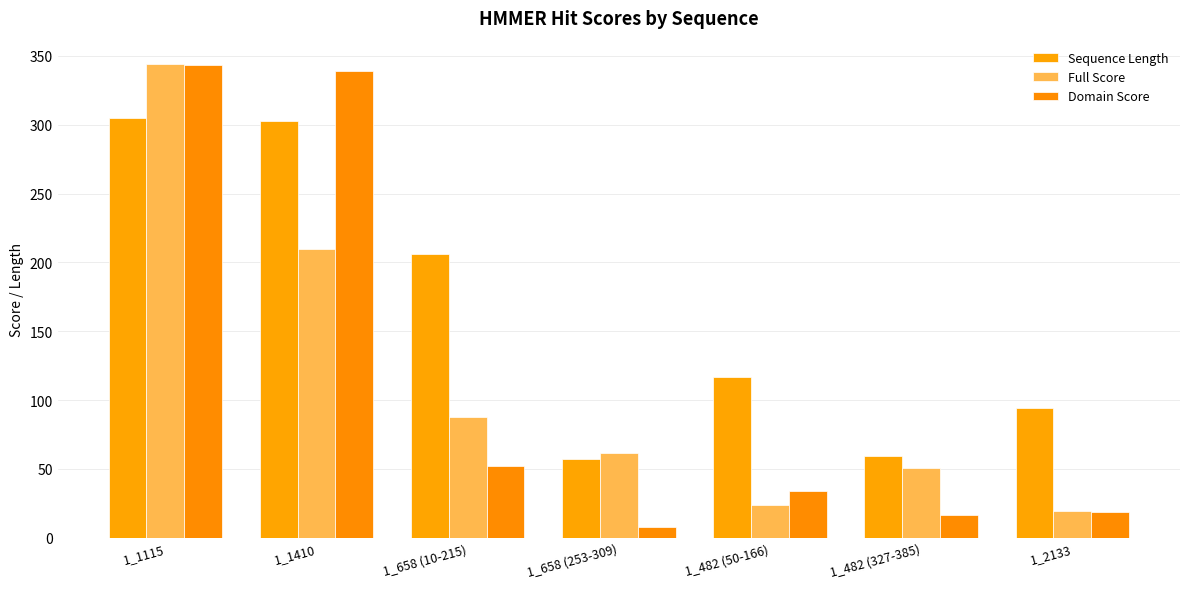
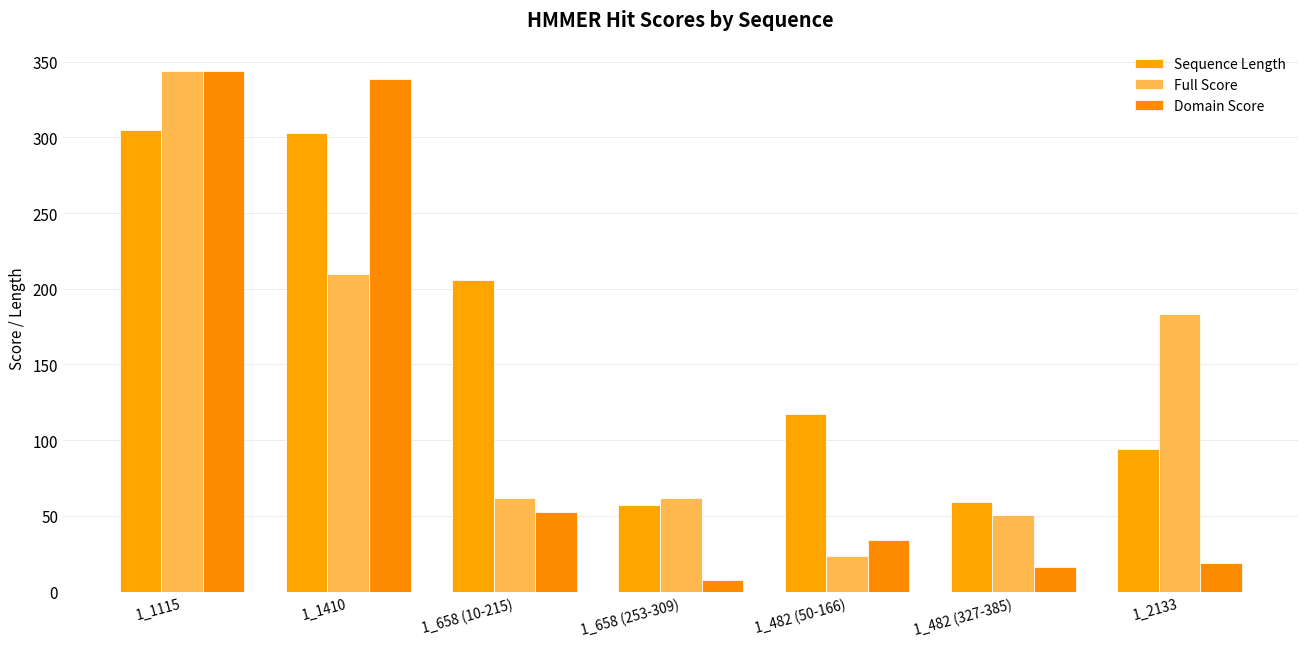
Full Score, 1_658 (10-215): 87 -> 62
Full Score, 1_2133: 20 -> 184
